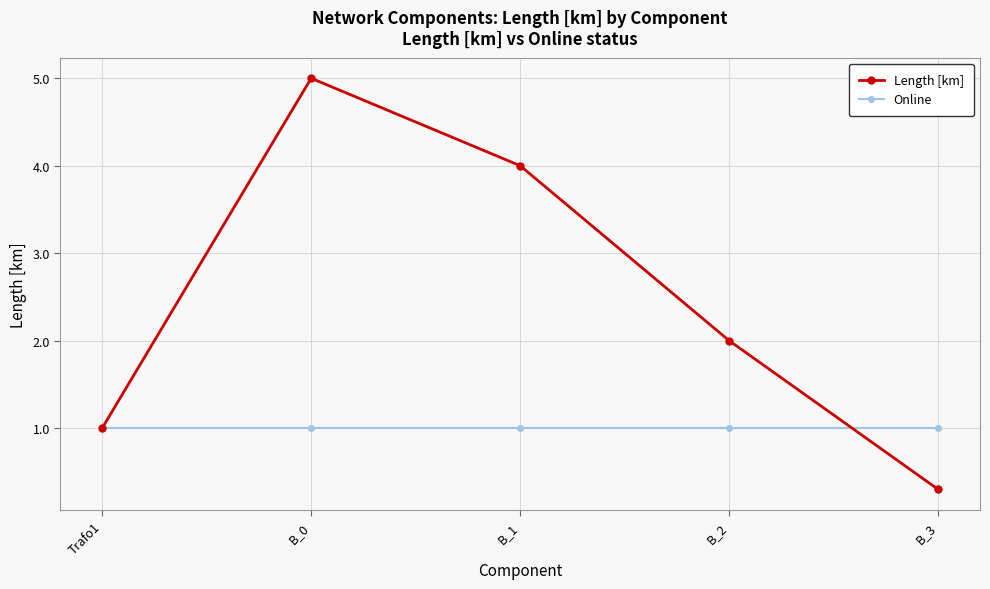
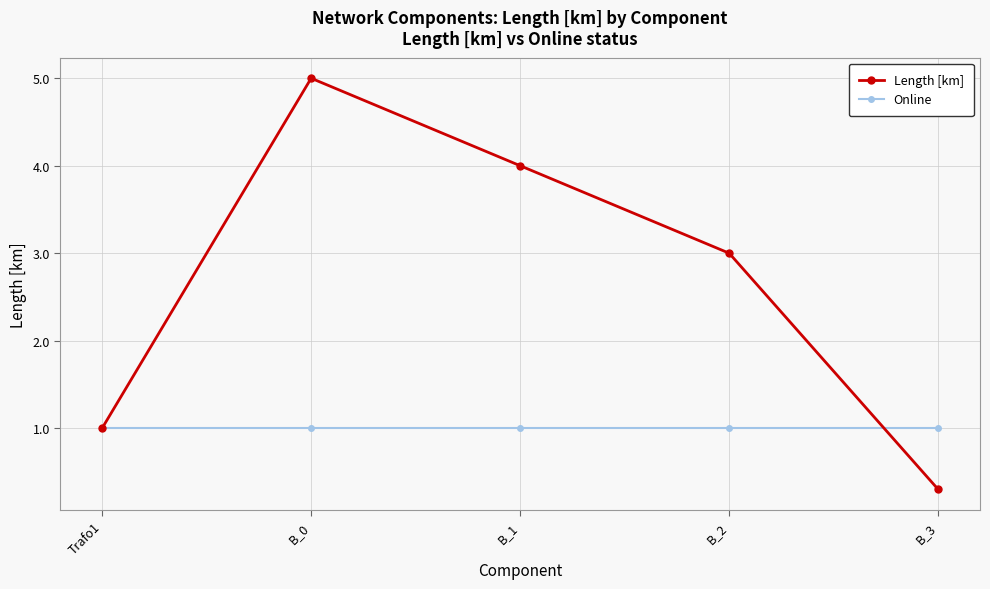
Length [km], B_2: 2 -> 3
